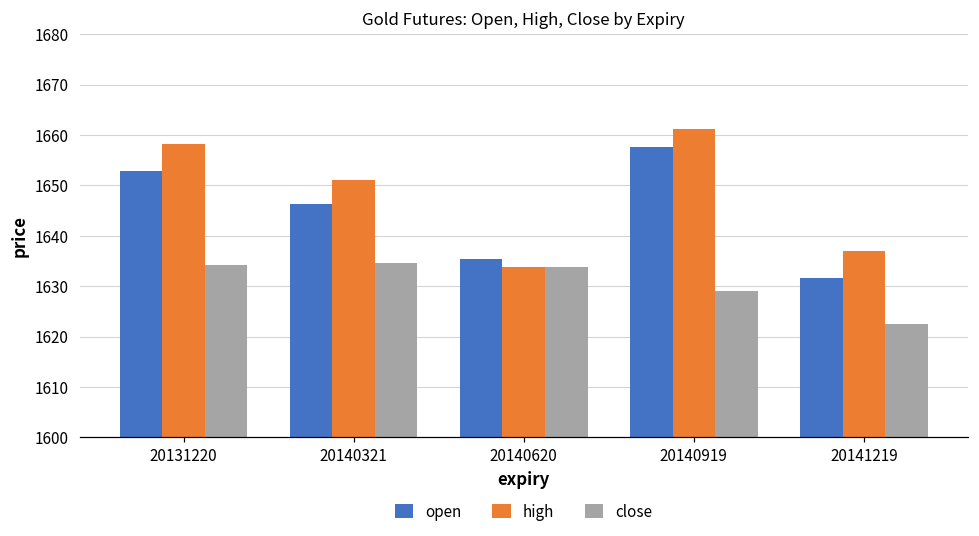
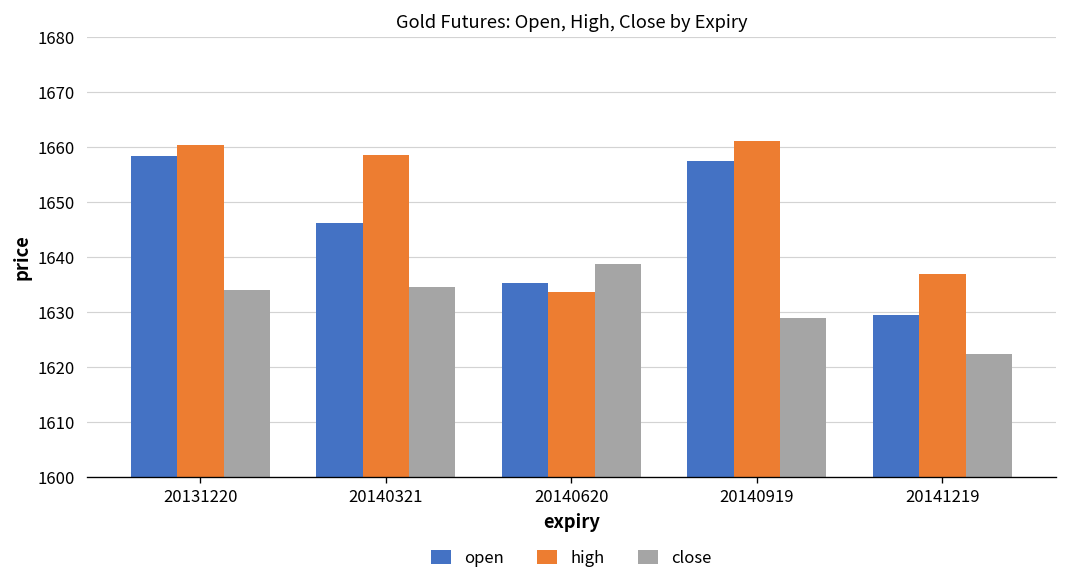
open, 20131220: 1653 -> 1658
high, 20131220: 1658 -> 1660
high, 20140321: 1651 -> 1659
close, 20140620: 1634 -> 1639
open, 20141219: 1632 -> 1630
